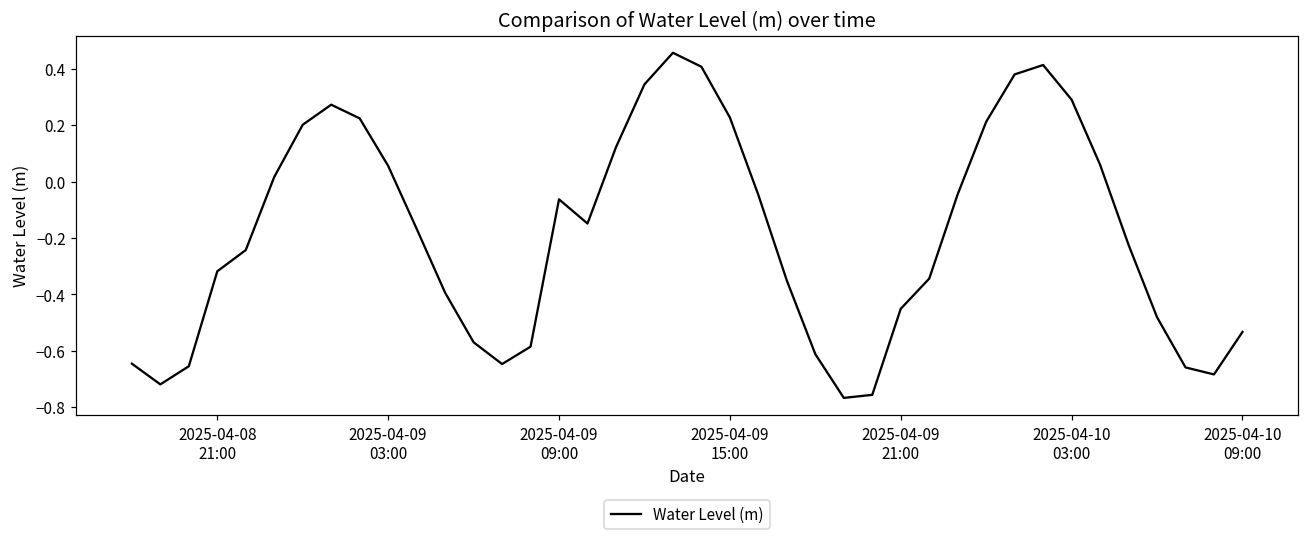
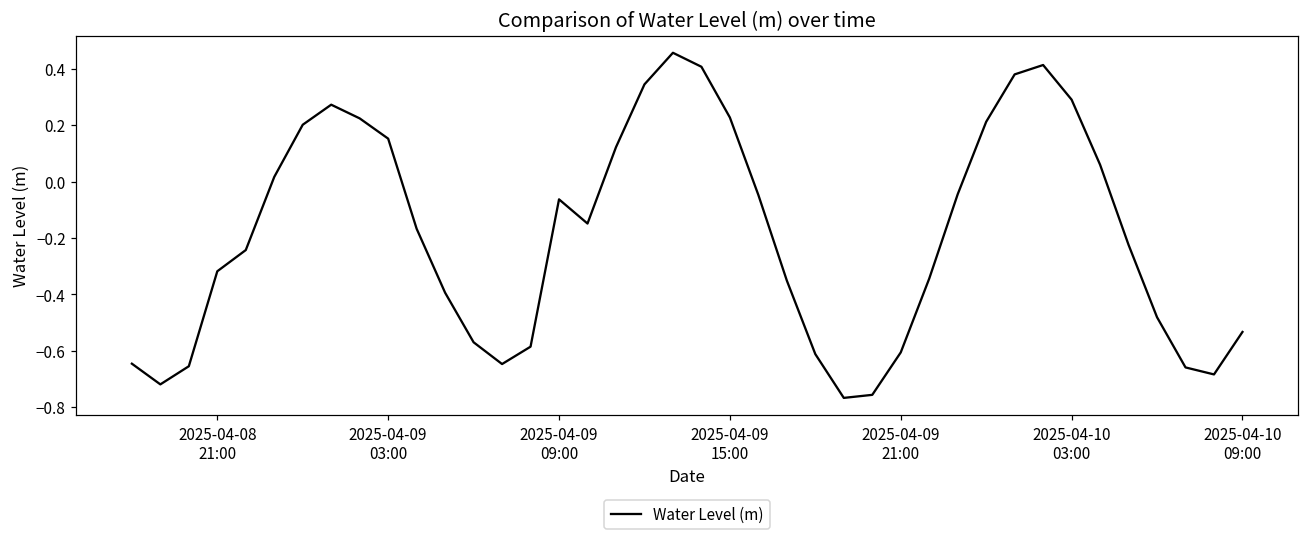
2025-04-09 03:00: 0.06 -> 0.15
2025-04-09 21:00: -0.45 -> -0.61
